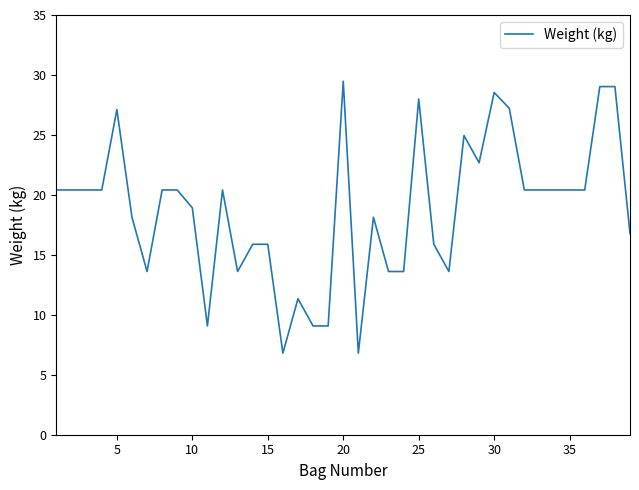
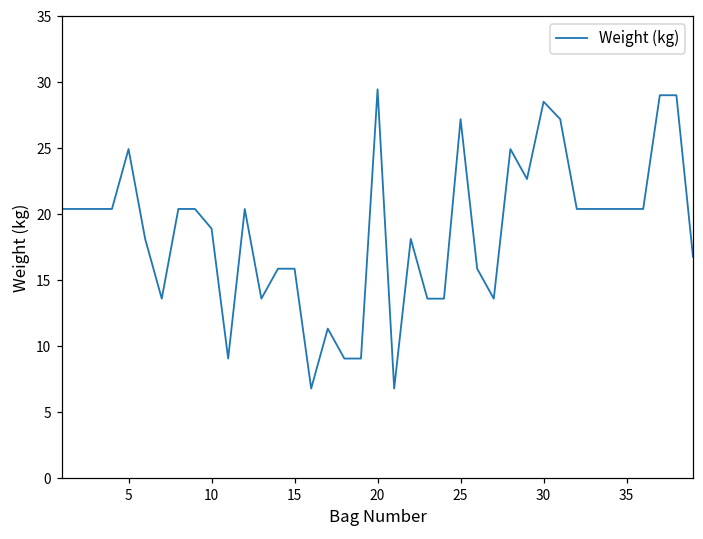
5: 27.1 -> 25.0
25: 28.0 -> 27.2
